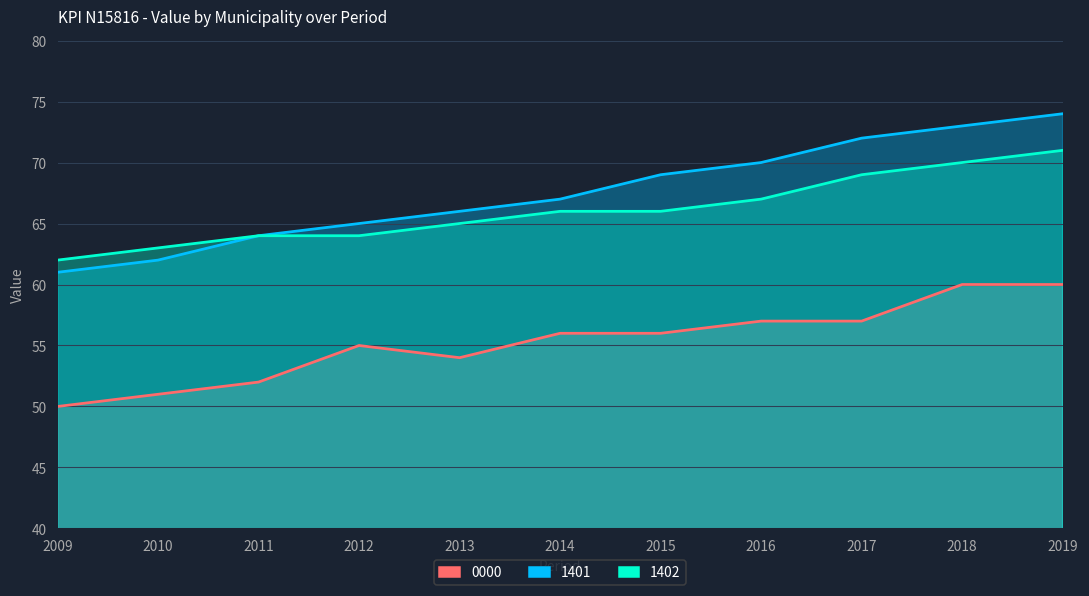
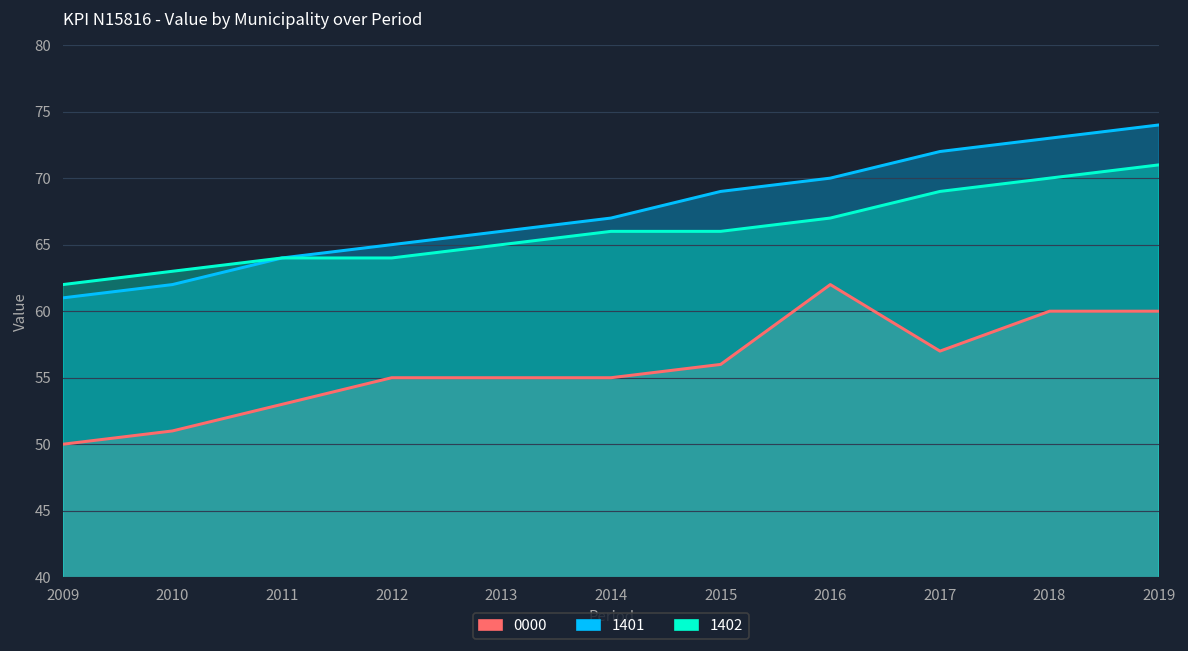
0000, 2011: 52 -> 53
0000, 2013: 54 -> 55
0000, 2014: 56 -> 55
0000, 2016: 57 -> 62
